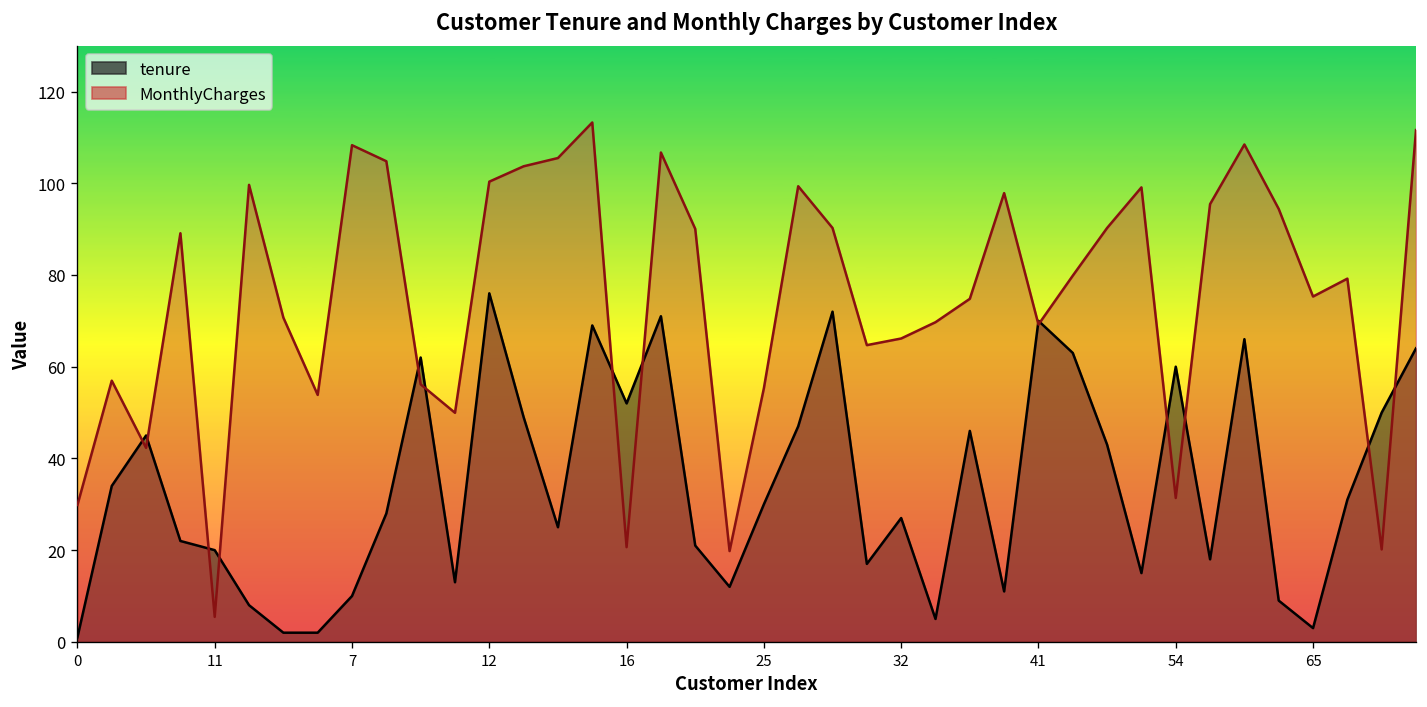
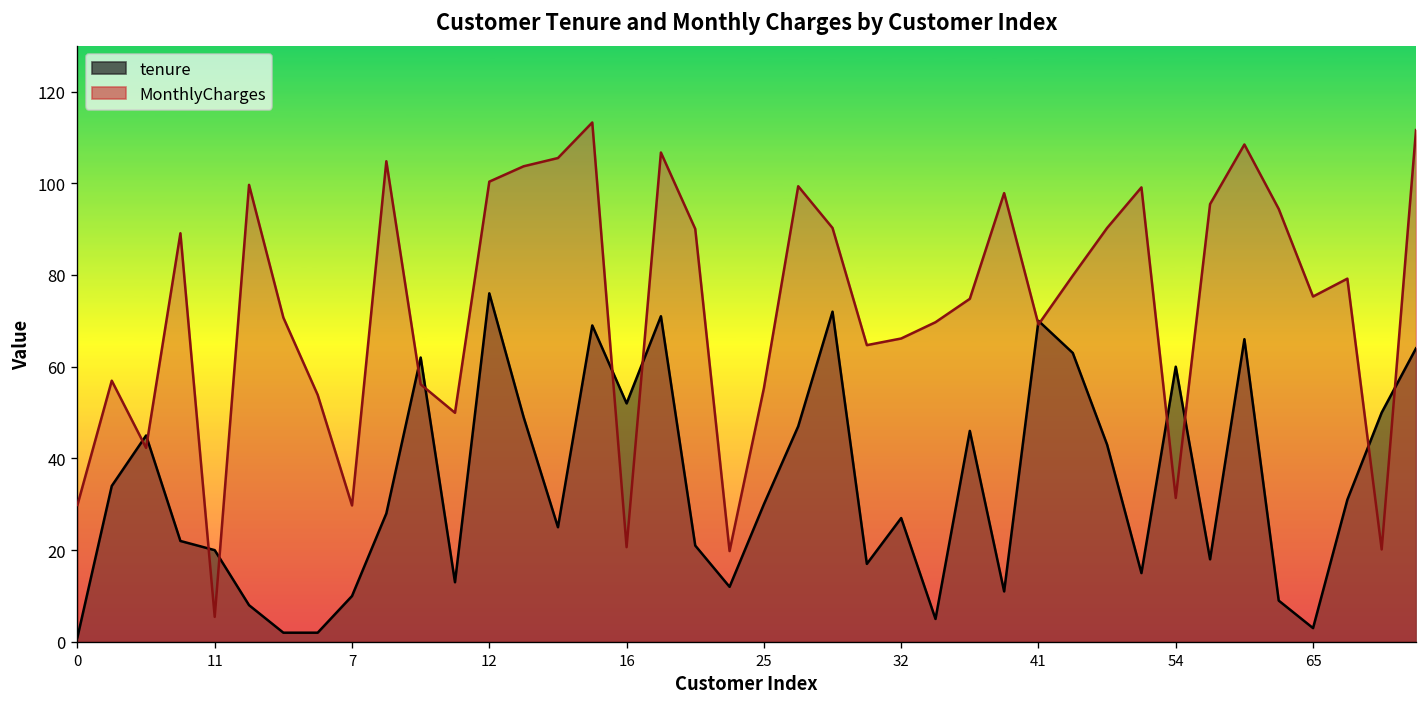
MonthlyCharges, 7: 108 -> 30
